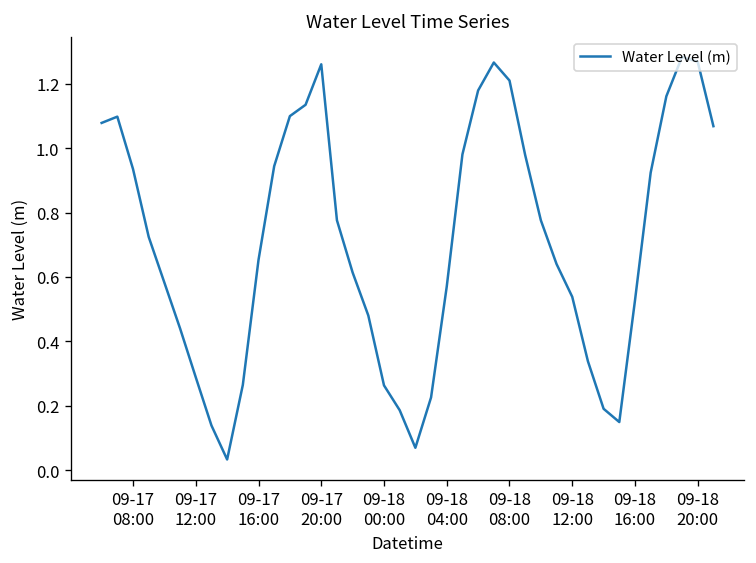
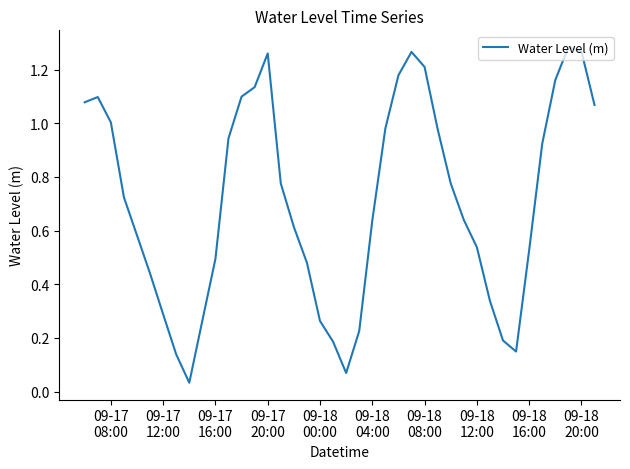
09-17 08:00: 0.94 -> 1.00
09-17 16:00: 0.65 -> 0.49
09-18 04:00: 0.57 -> 0.64
